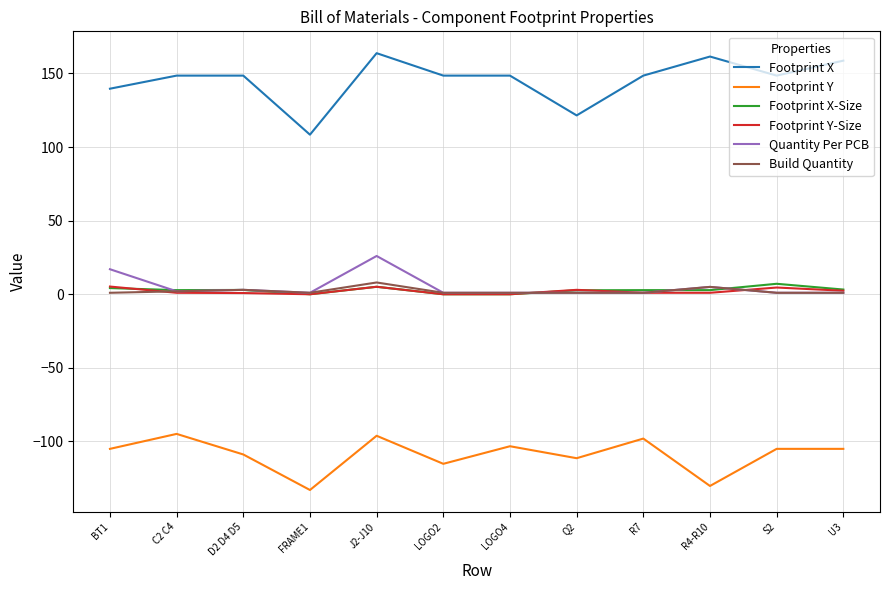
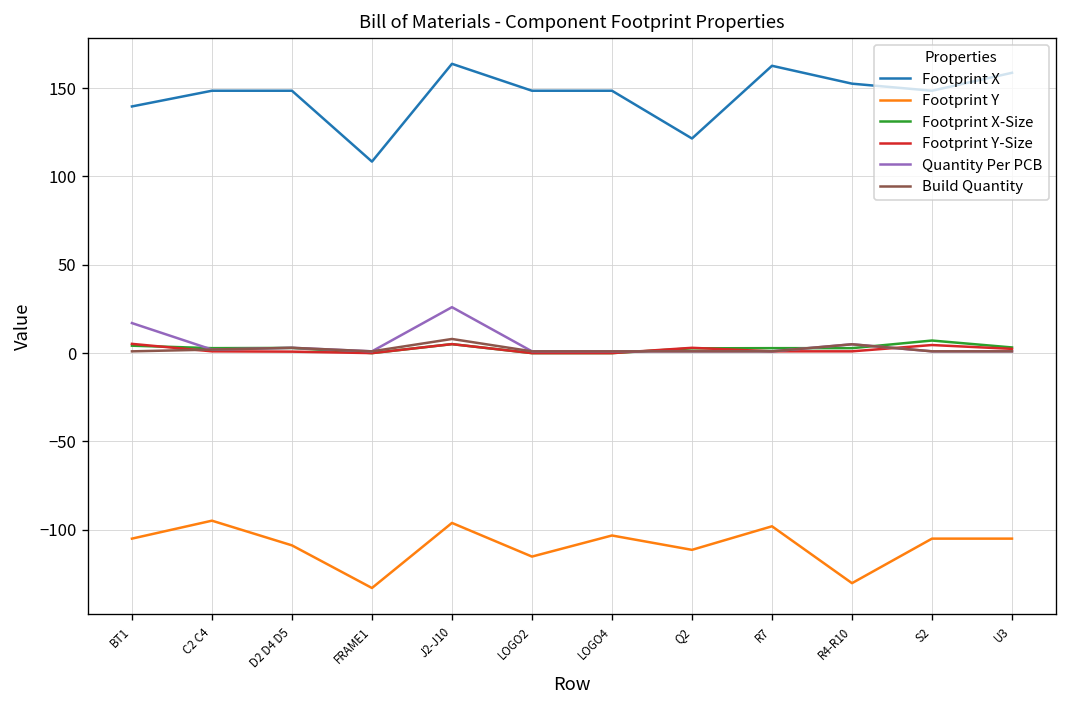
Footprint X, R7: 149 -> 163
Footprint X, R4-R10: 161 -> 153
